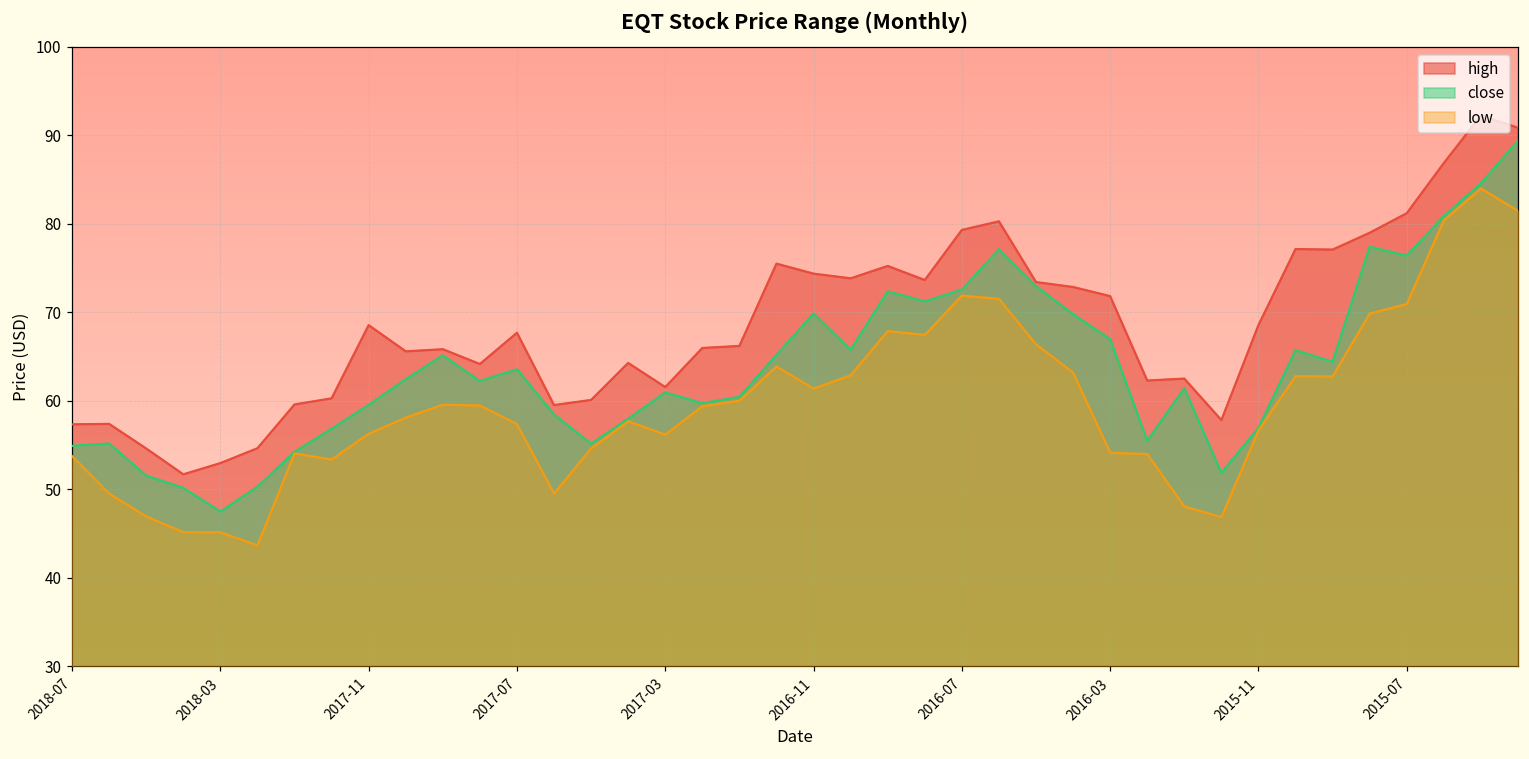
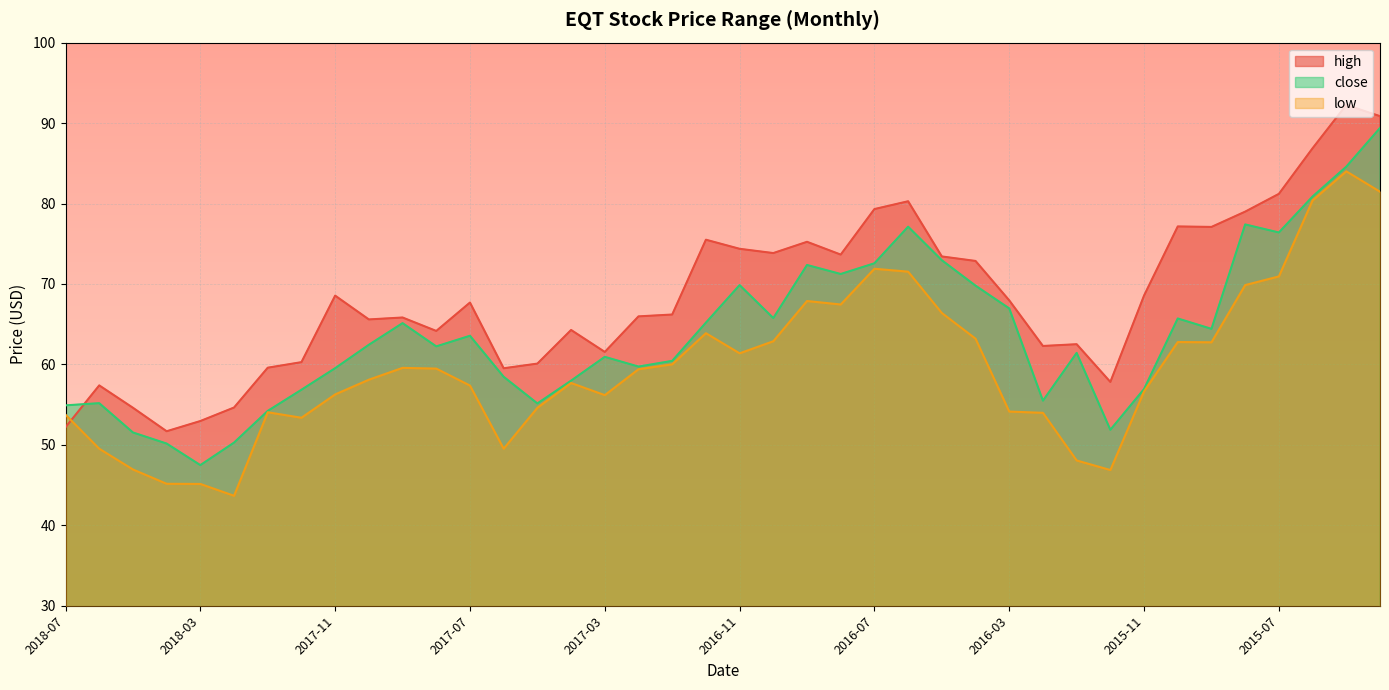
high, 2018-07: 57 -> 52
high, 2016-03: 72 -> 68
